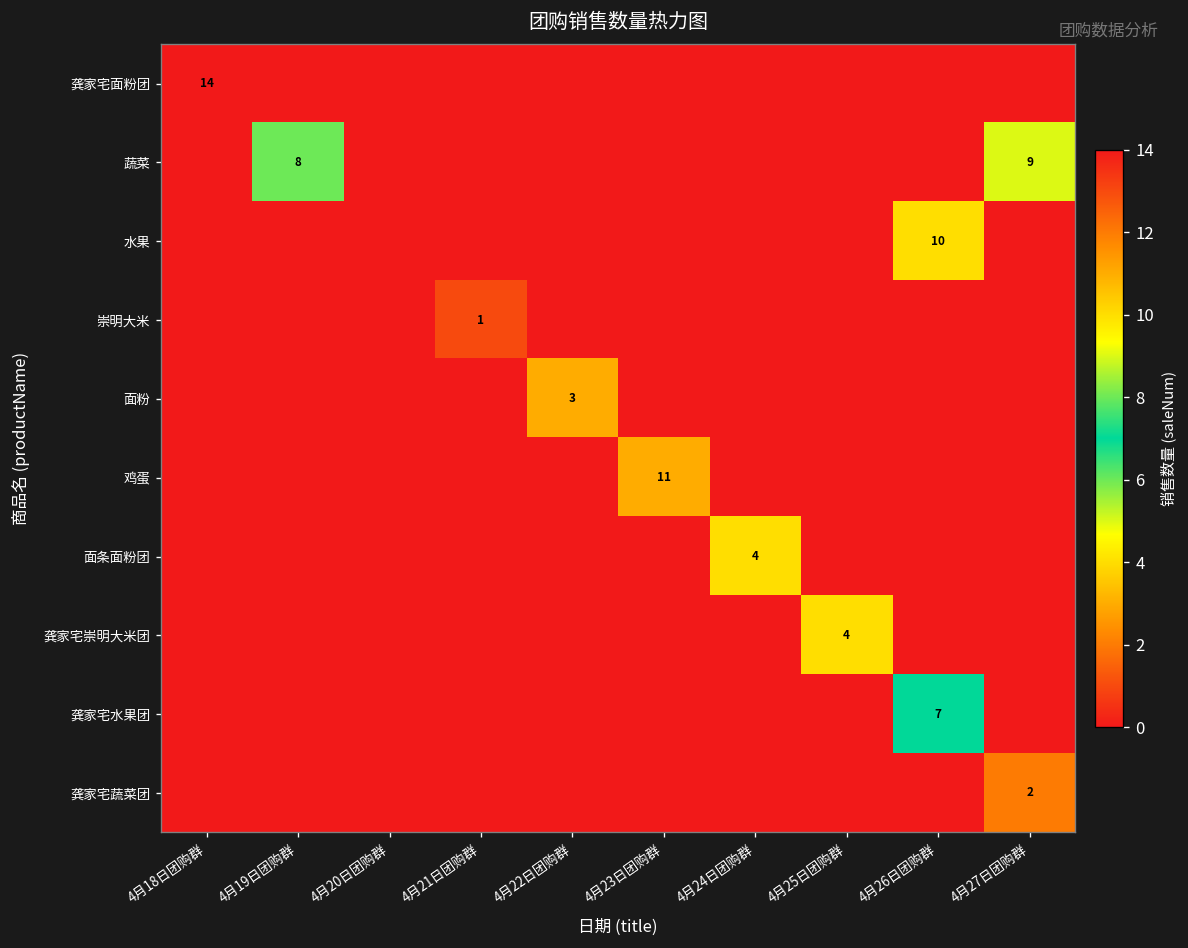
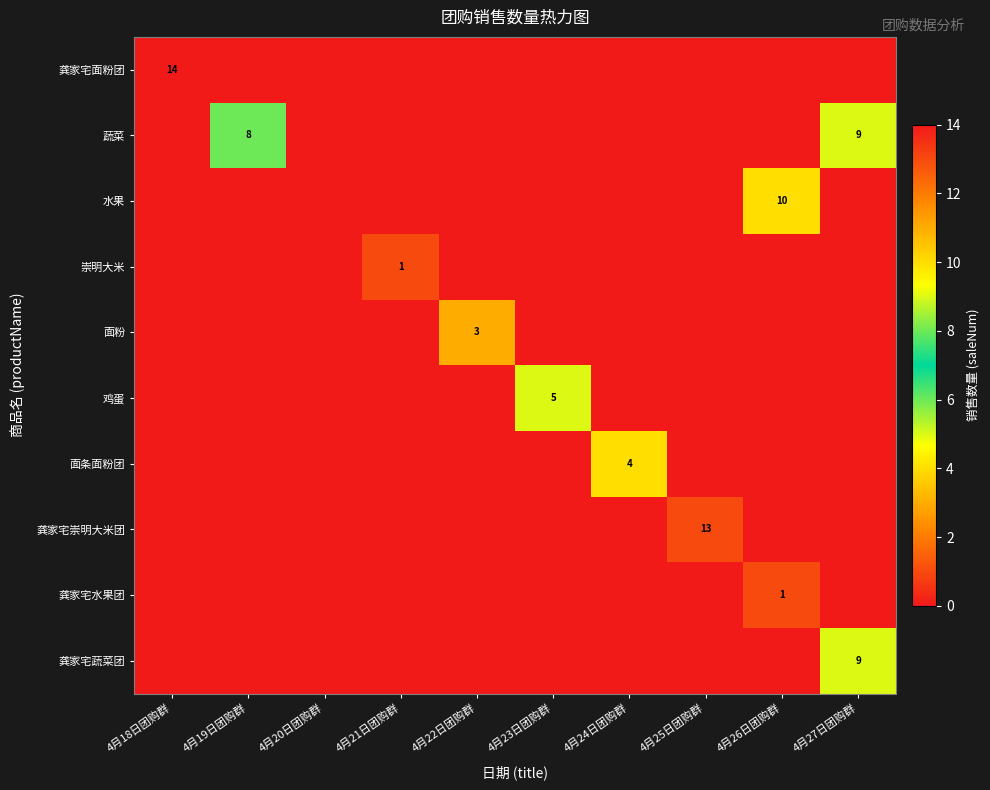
鸡蛋, 4月23日团购群: 11 -> 5
龚家宅崇明大米团, 4月25日团购群: 4 -> 13
龚家宅水果团, 4月26日团购群: 7 -> 1
龚家宅蔬菜团, 4月27日团购群: 2 -> 9
